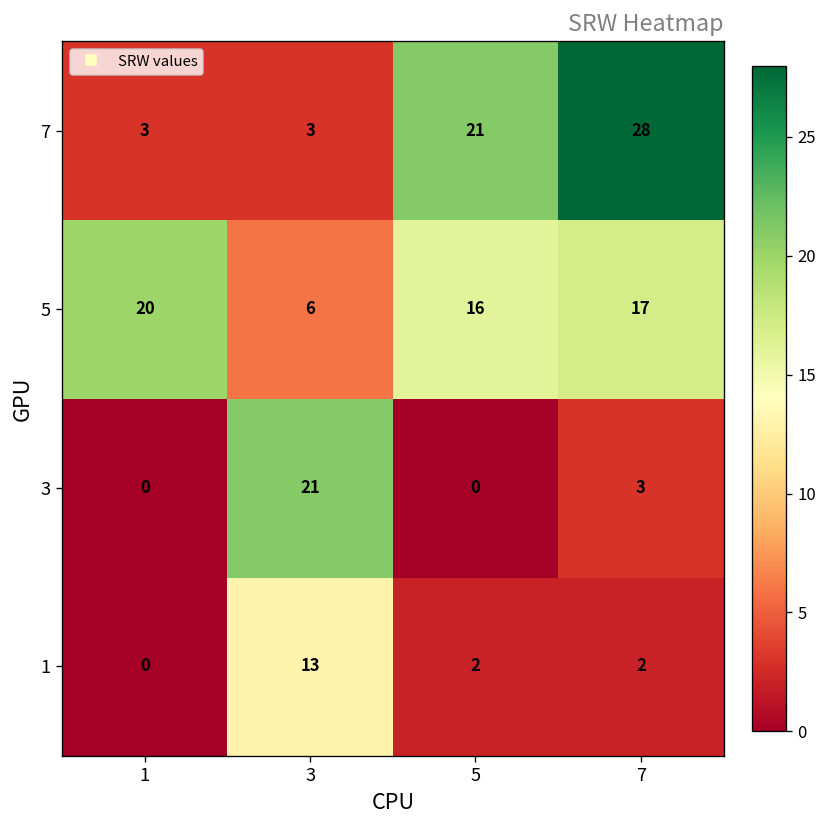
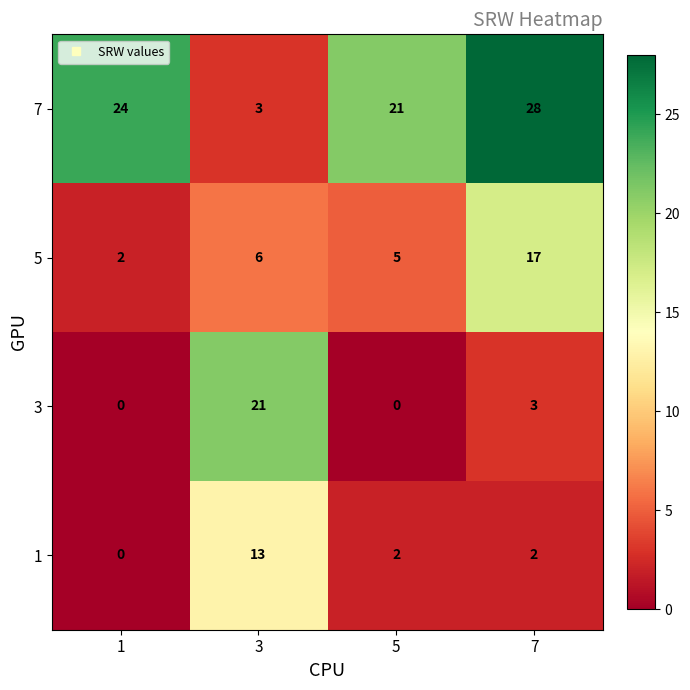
7, 1: 3 -> 24
5, 1: 20 -> 2
5, 5: 16 -> 5
